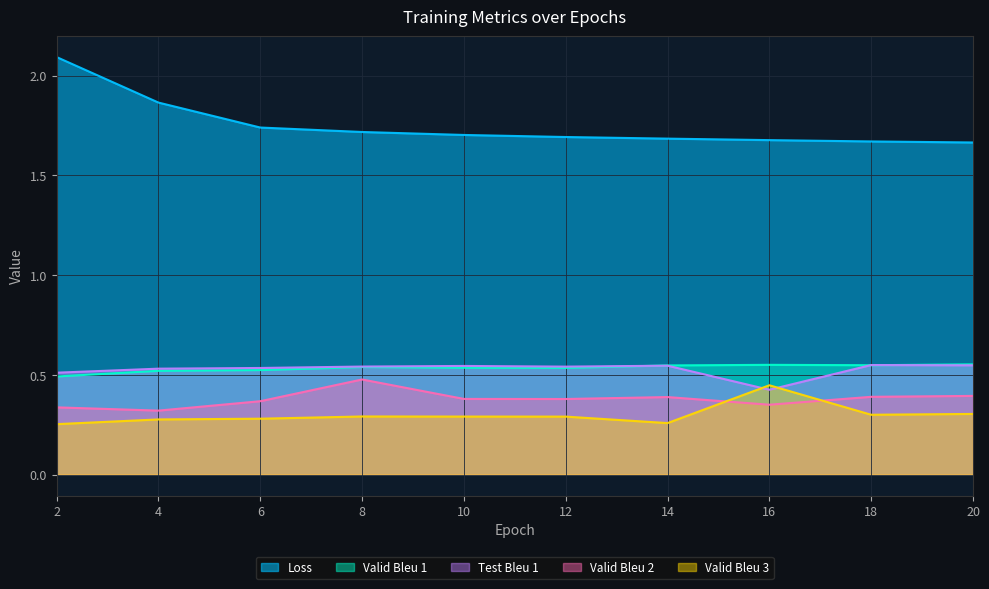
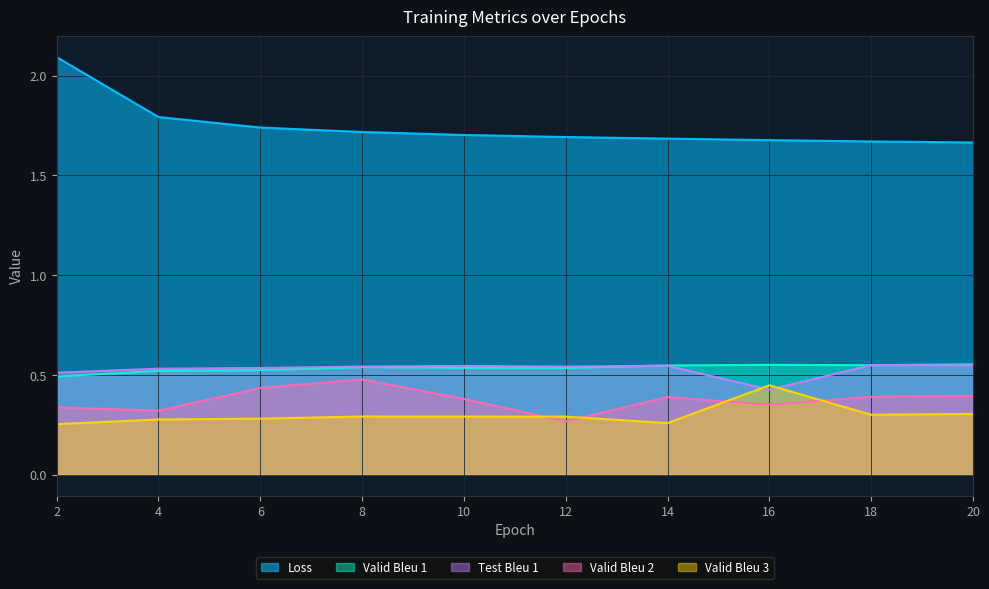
Loss, 4: 1.87 -> 1.79
Valid Bleu 2, 6: 0.37 -> 0.43
Valid Bleu 2, 12: 0.38 -> 0.27
